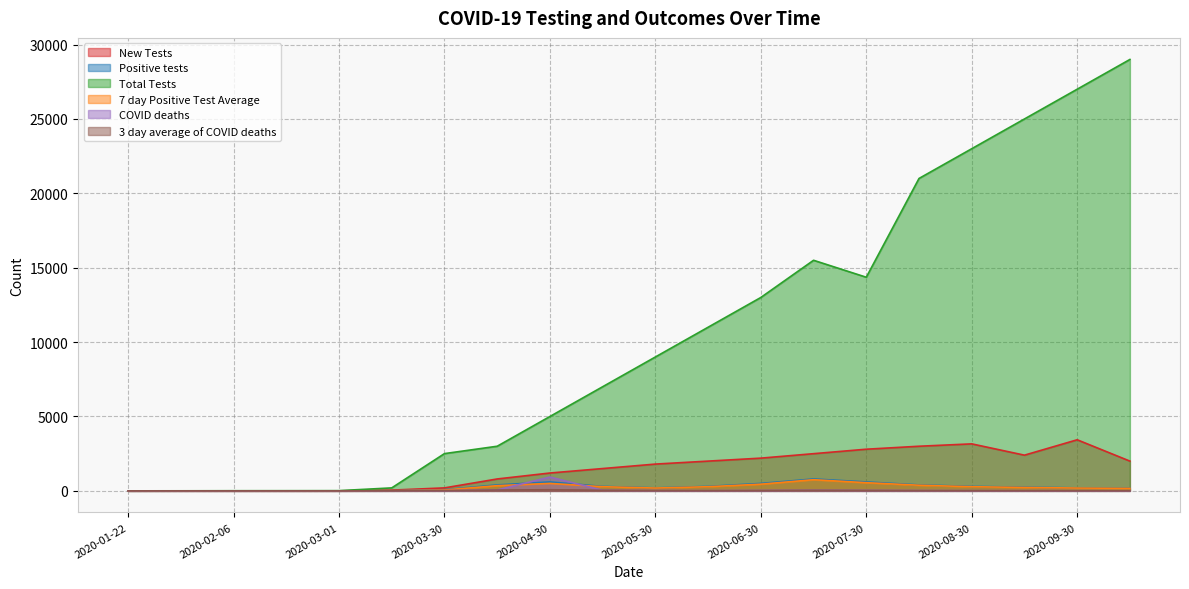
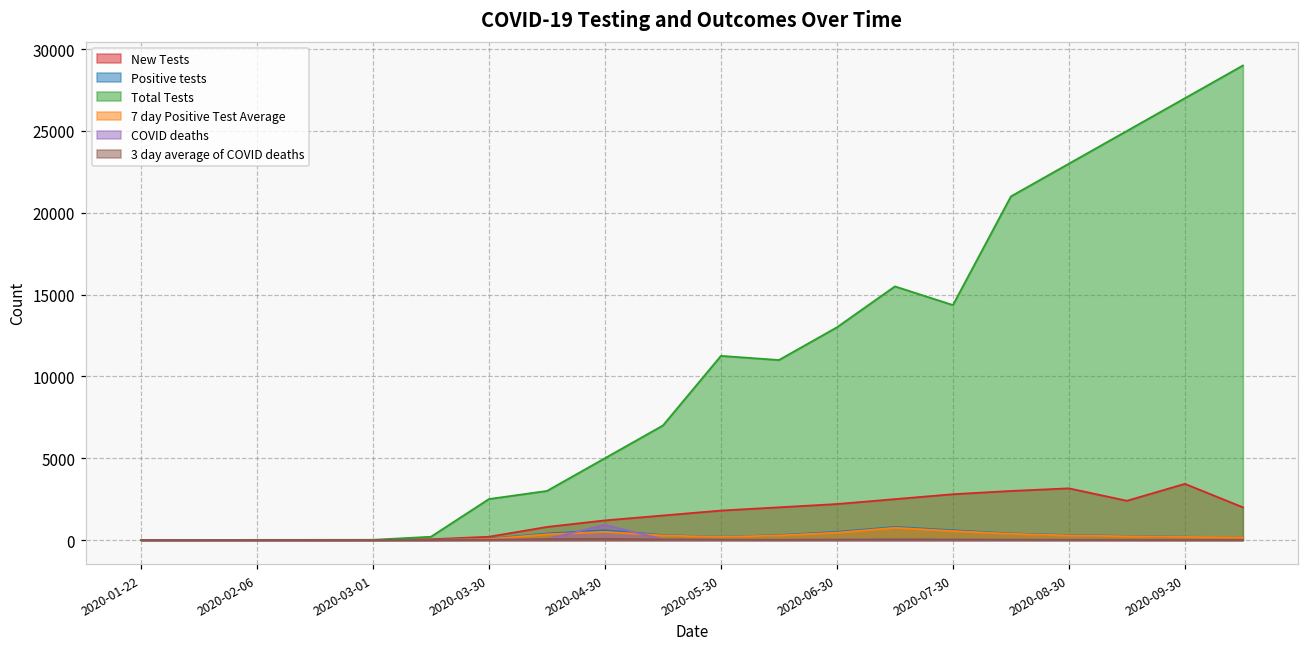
Total Tests, 2020-05-30: 9000 -> 11300
